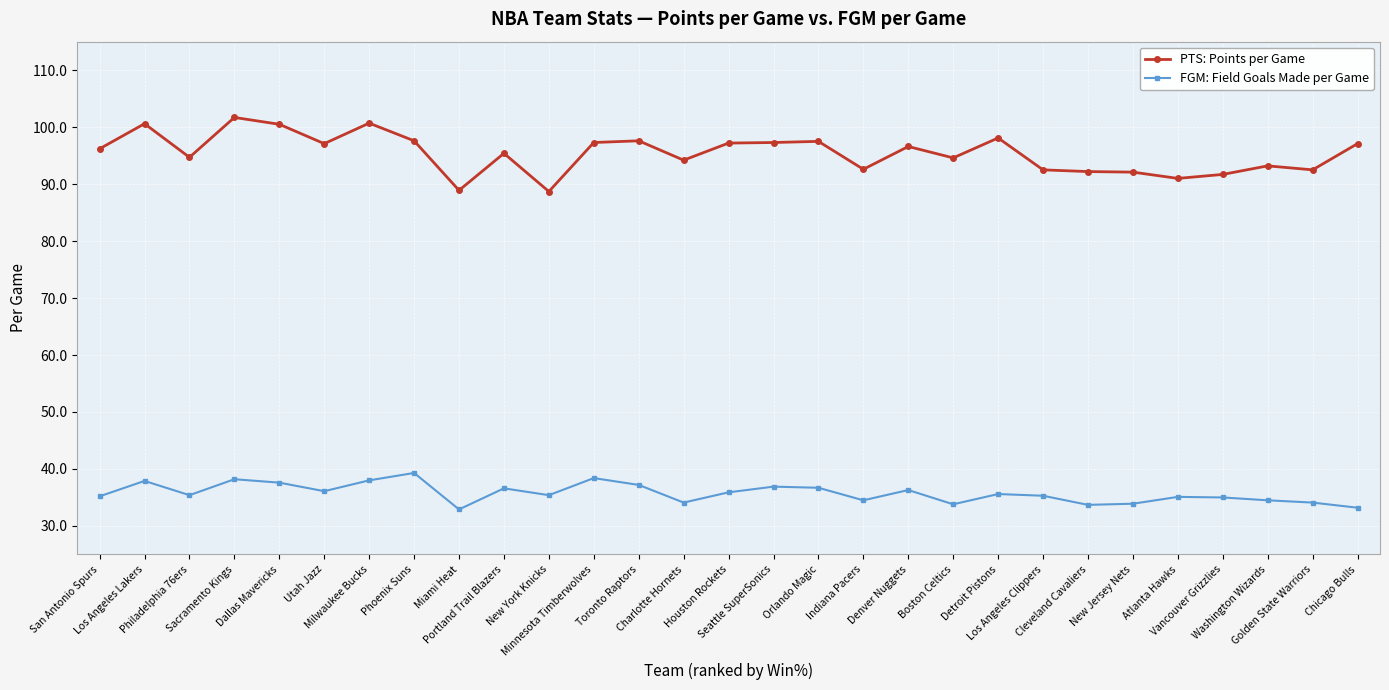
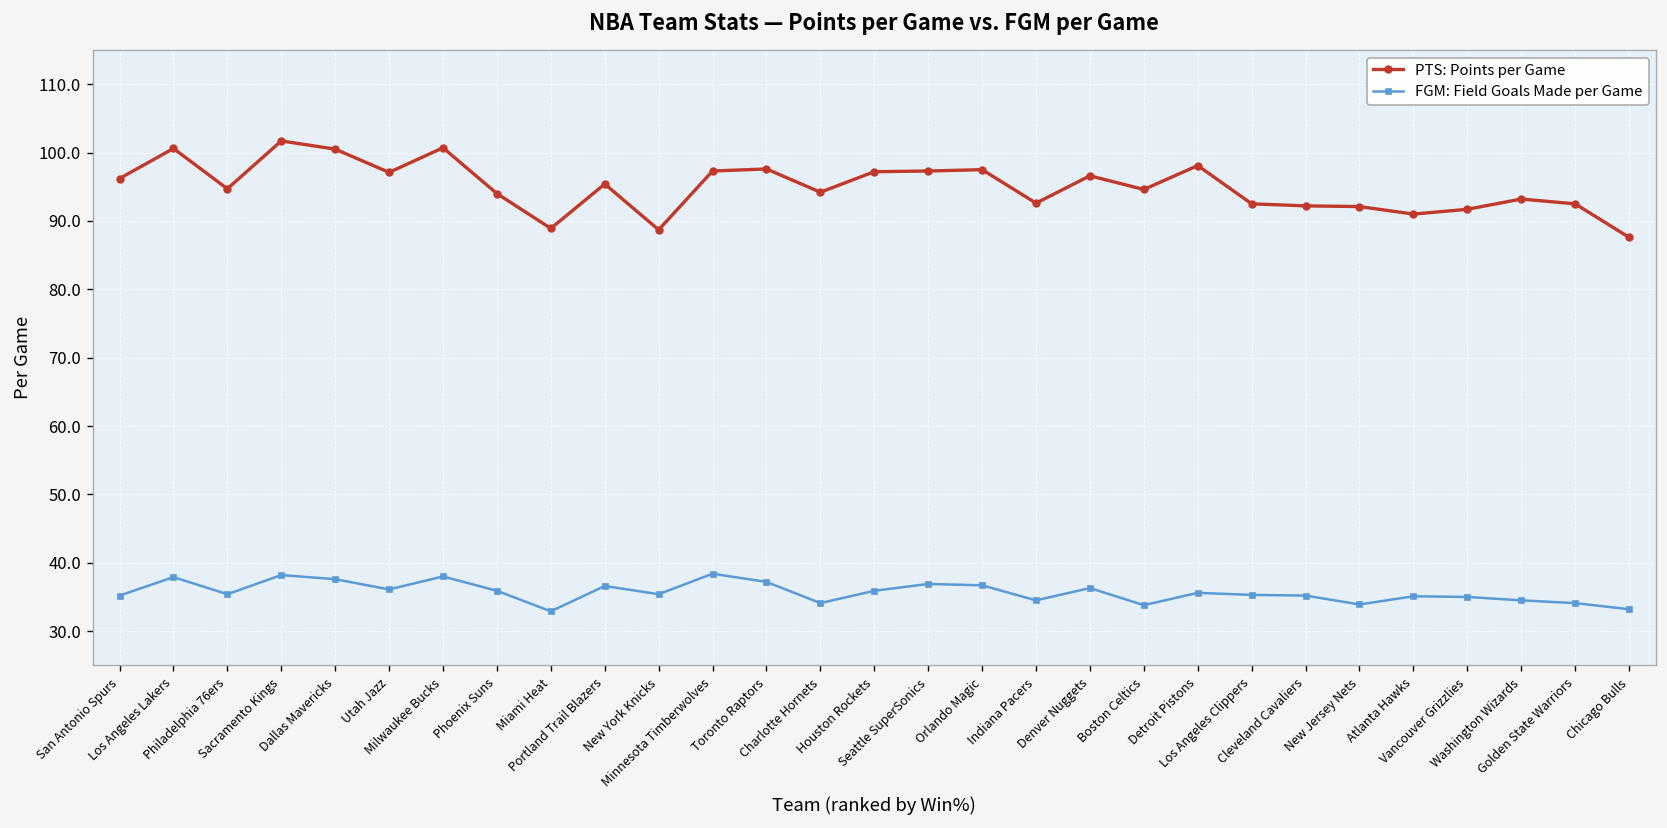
PTS: Points per Game, Phoenix Suns: 98 -> 94
FGM: Field Goals Made per Game, Phoenix Suns: 39 -> 36
FGM: Field Goals Made per Game, Cleveland Cavaliers: 34 -> 35
PTS: Points per Game, Chicago Bulls: 97 -> 88
